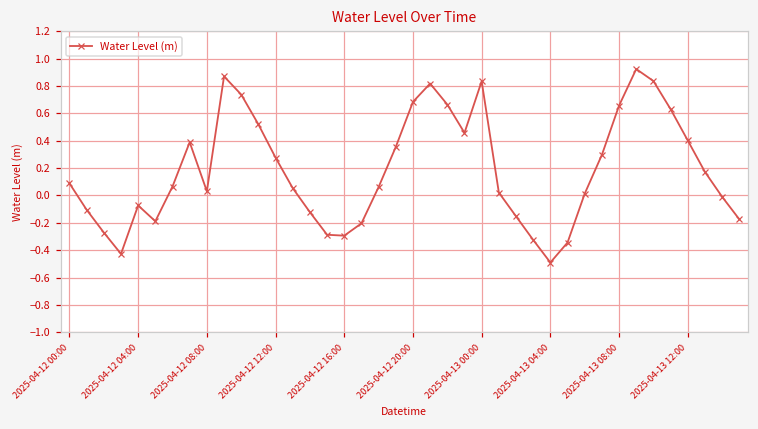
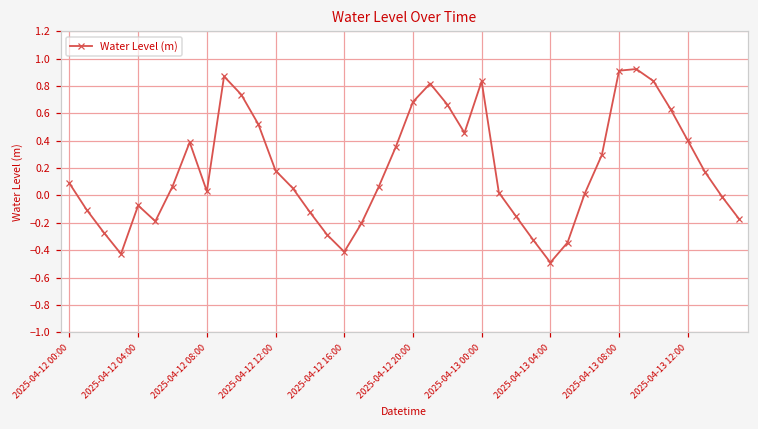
2025-04-12 12:00: 0.28 -> 0.18
2025-04-12 16:00: -0.29 -> -0.41
2025-04-13 08:00: 0.66 -> 0.91
